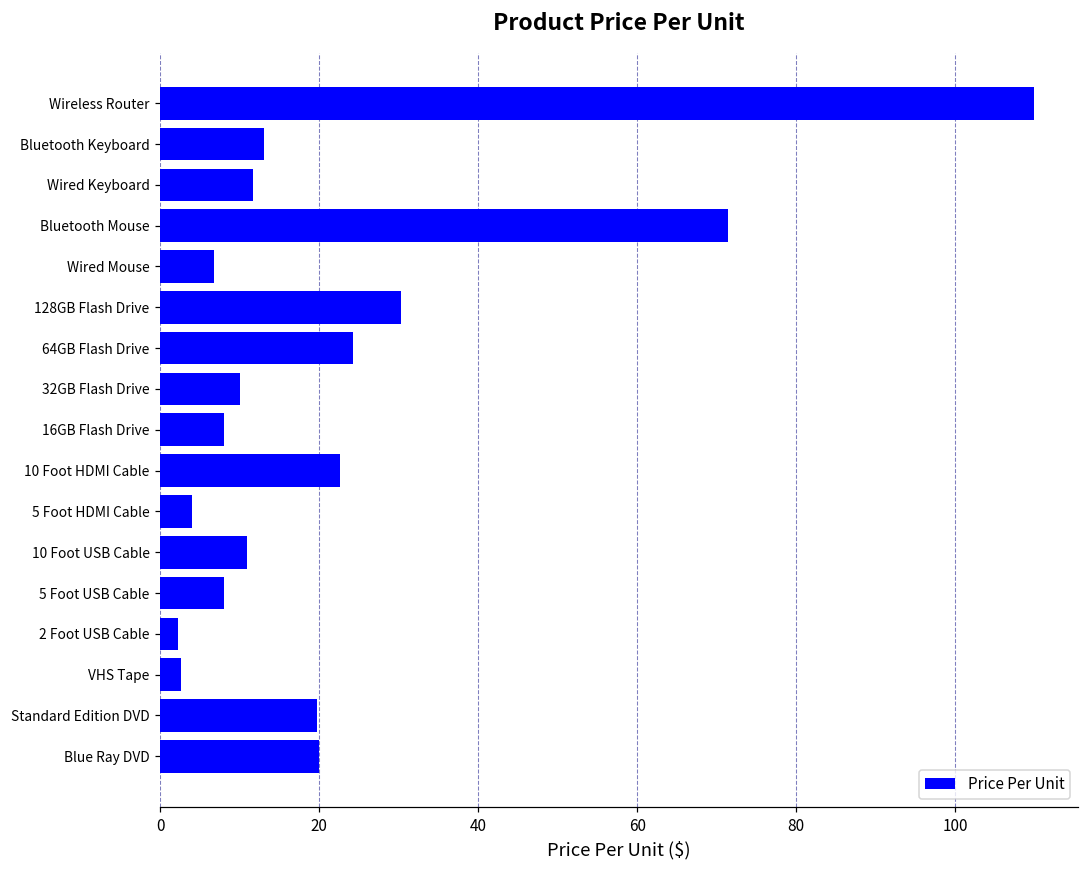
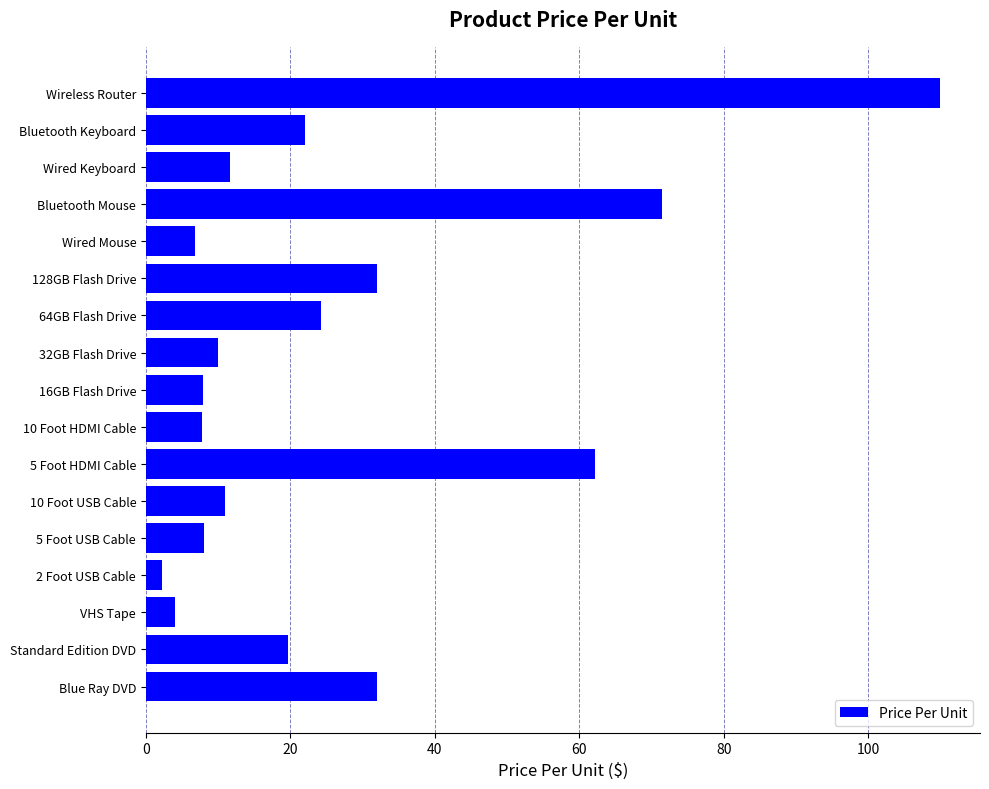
Bluetooth Keyboard: 13 -> 22
128GB Flash Drive: 30 -> 32
10 Foot HDMI Cable: 23 -> 8
5 Foot HDMI Cable: 4 -> 62
VHS Tape: 3 -> 4
Blue Ray DVD: 20 -> 32
